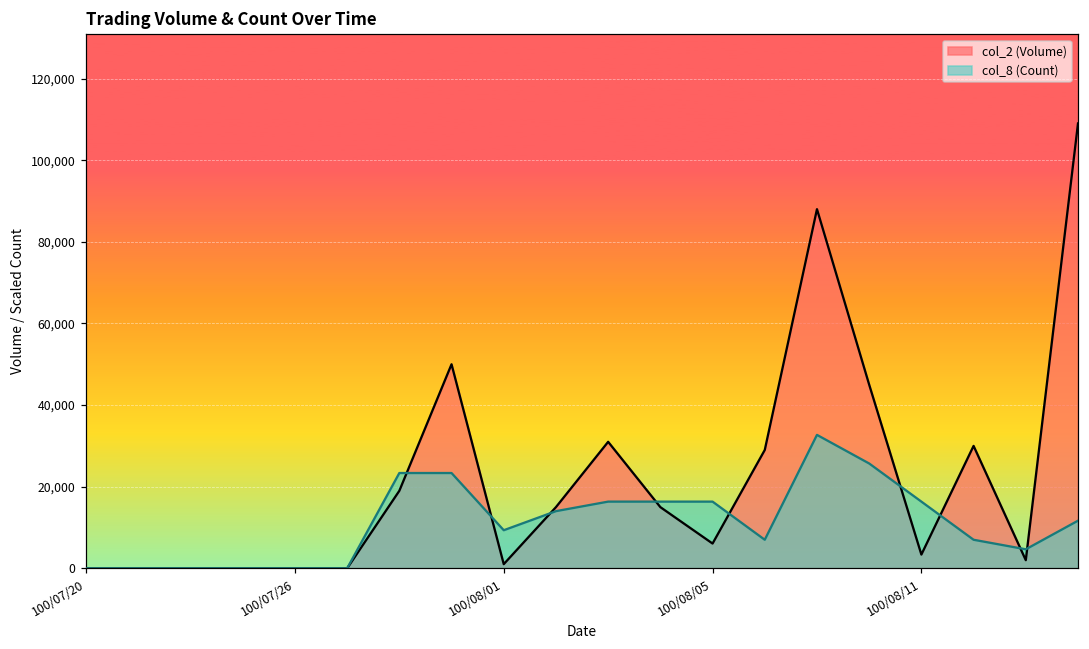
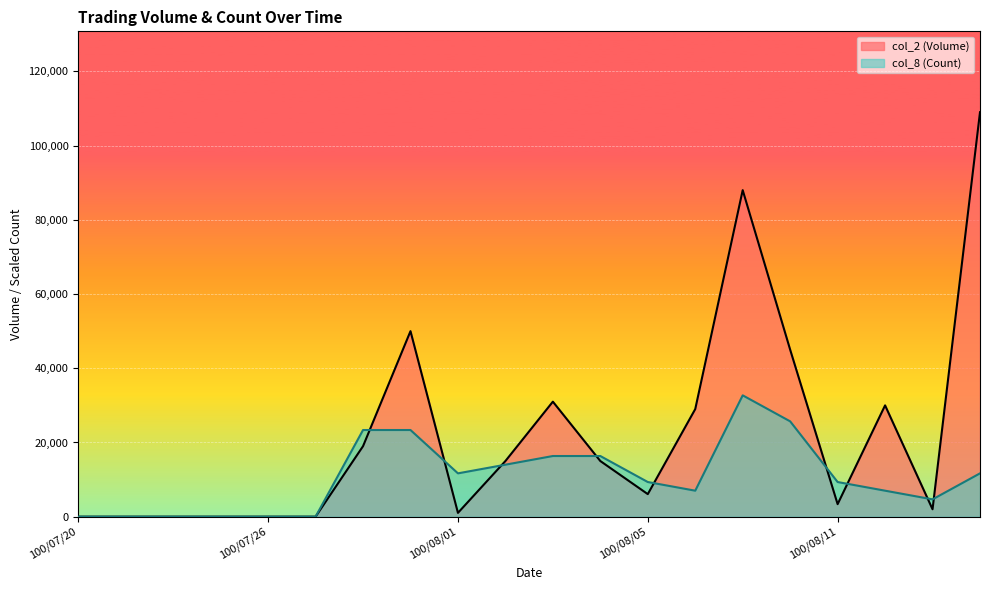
col_8 (Count), 100/08/01: 9,000 -> 12,000
col_8 (Count), 100/08/05: 16,000 -> 9,000
col_8 (Count), 100/08/11: 16,000 -> 9,000
